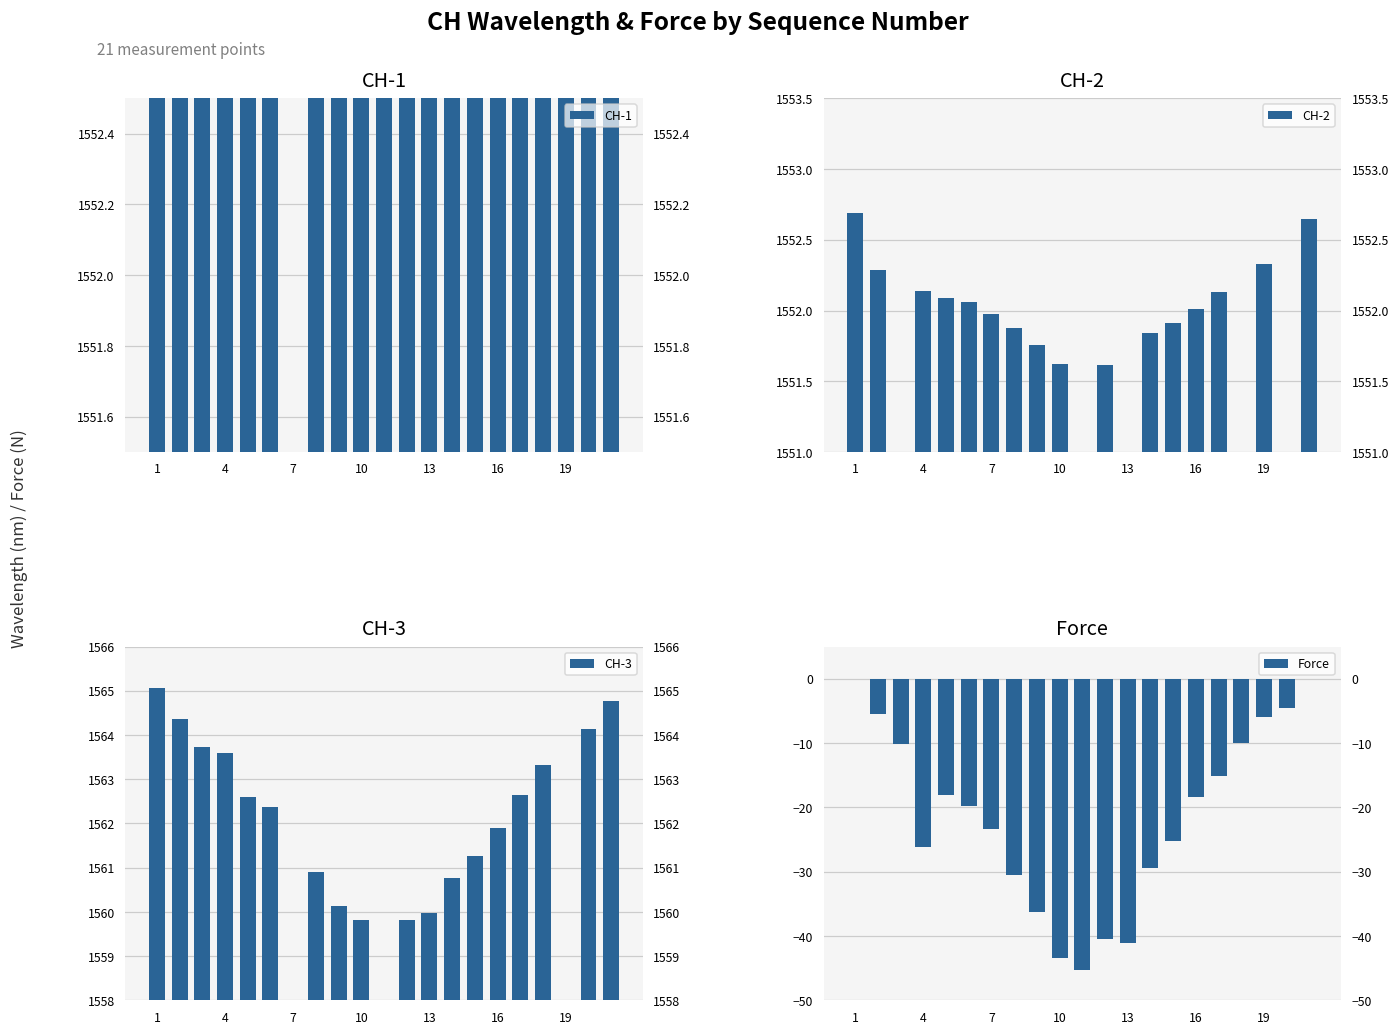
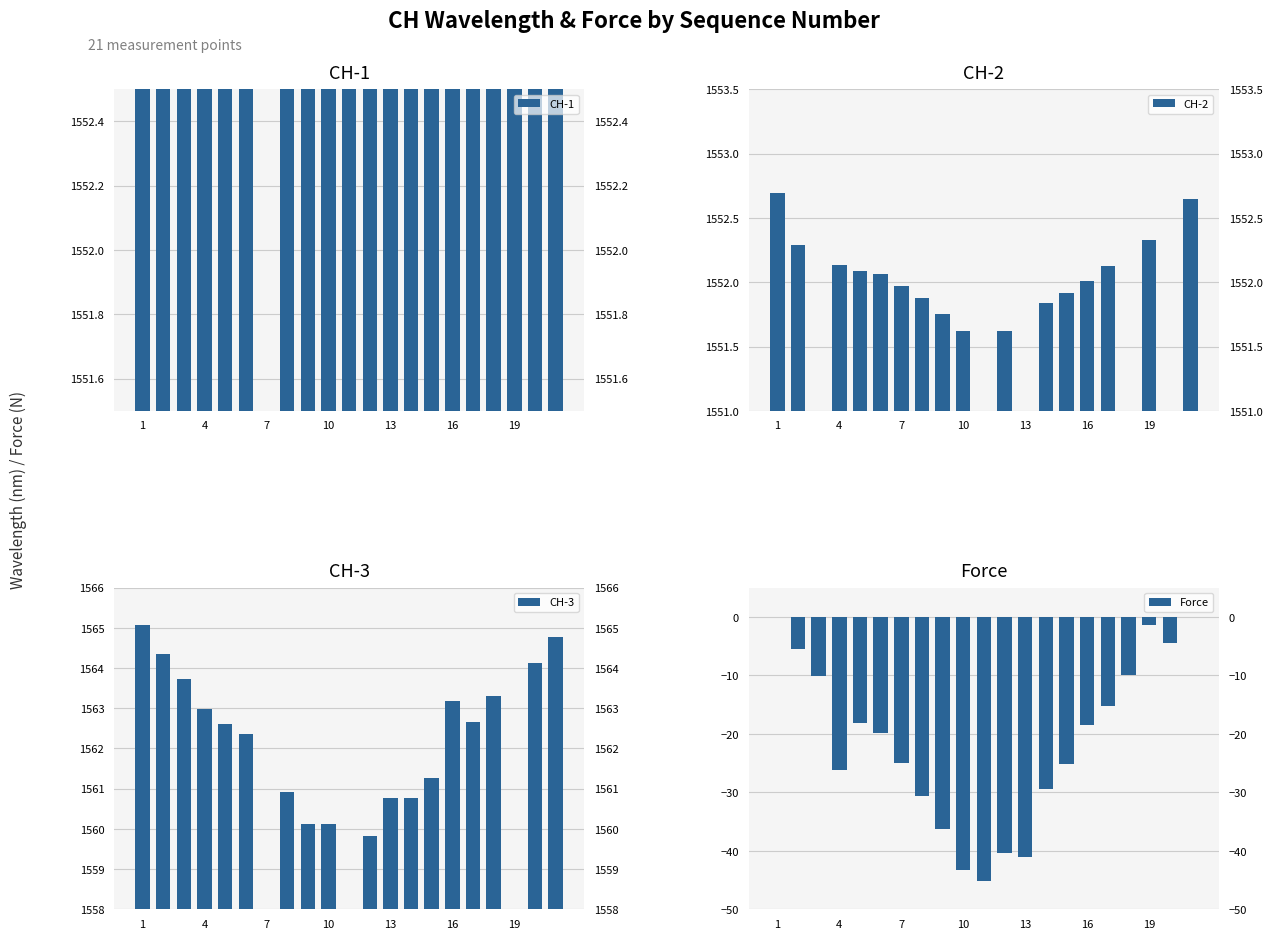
CH-3, 4: 1563.6 -> 1563.0
CH-3, 10: 1559.8 -> 1560.1
CH-3, 13: 1560.0 -> 1560.8
CH-3, 16: 1561.9 -> 1563.2
Force, 7: -23 -> -25
Force, 19: -6 -> -1
